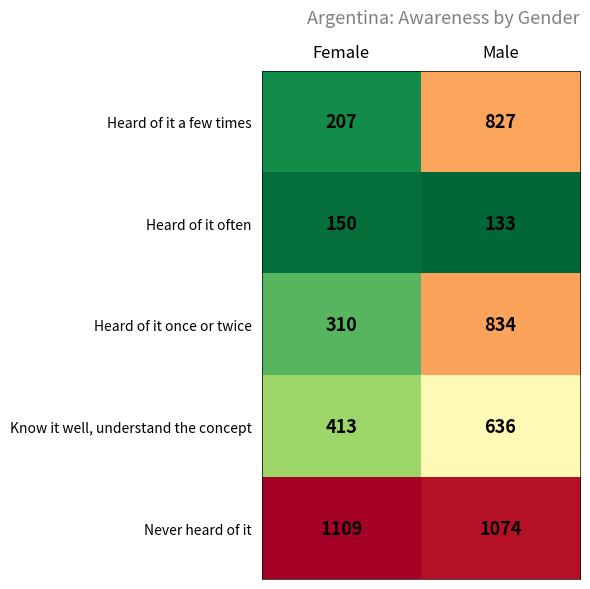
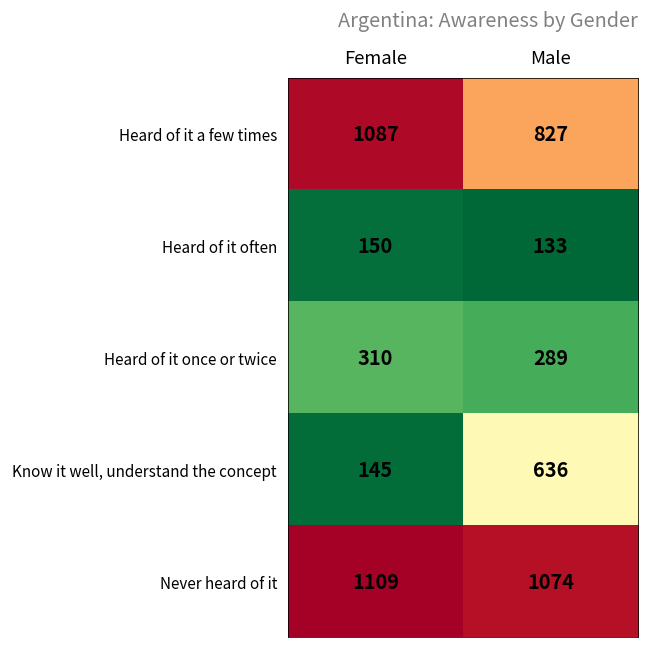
Heard of it a few times, Female: 207 -> 1087
Heard of it once or twice, Male: 834 -> 289
Know it well, understand the concept, Female: 413 -> 145
